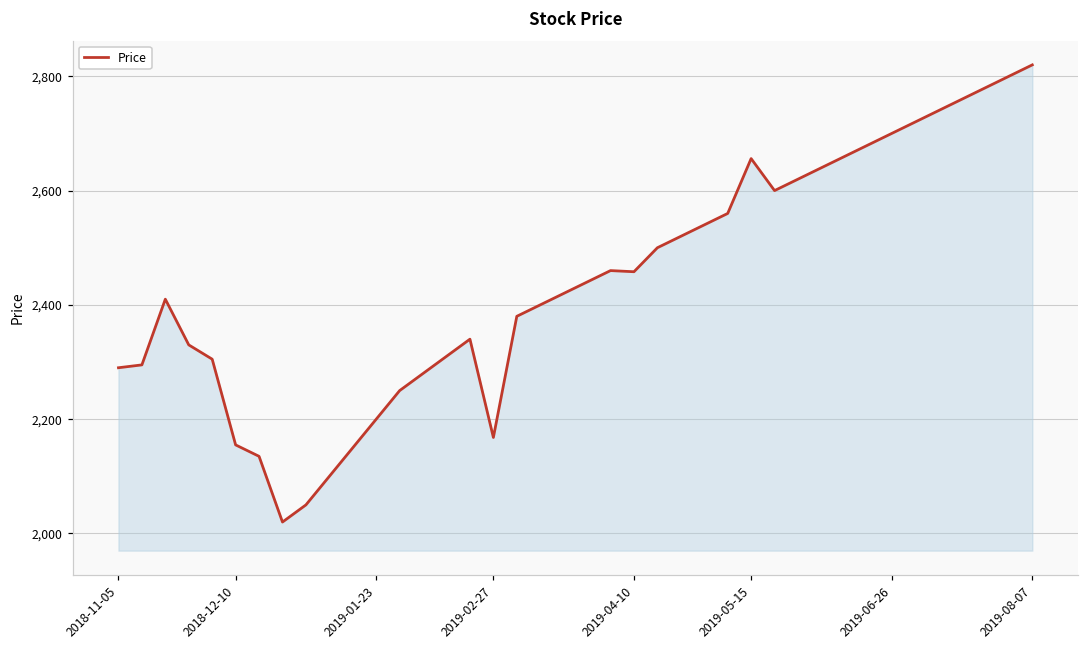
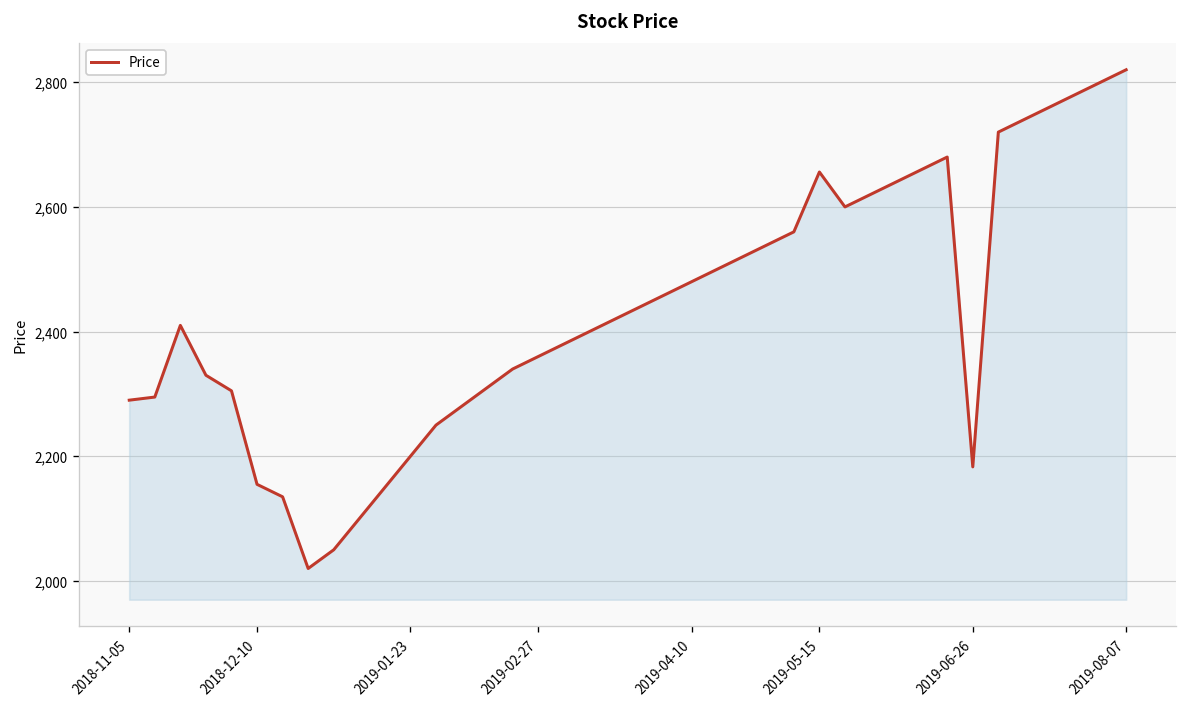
2019-02-27: 2,170 -> 2,360
2019-04-10: 2,460 -> 2,480
2019-06-26: 2,700 -> 2,180
